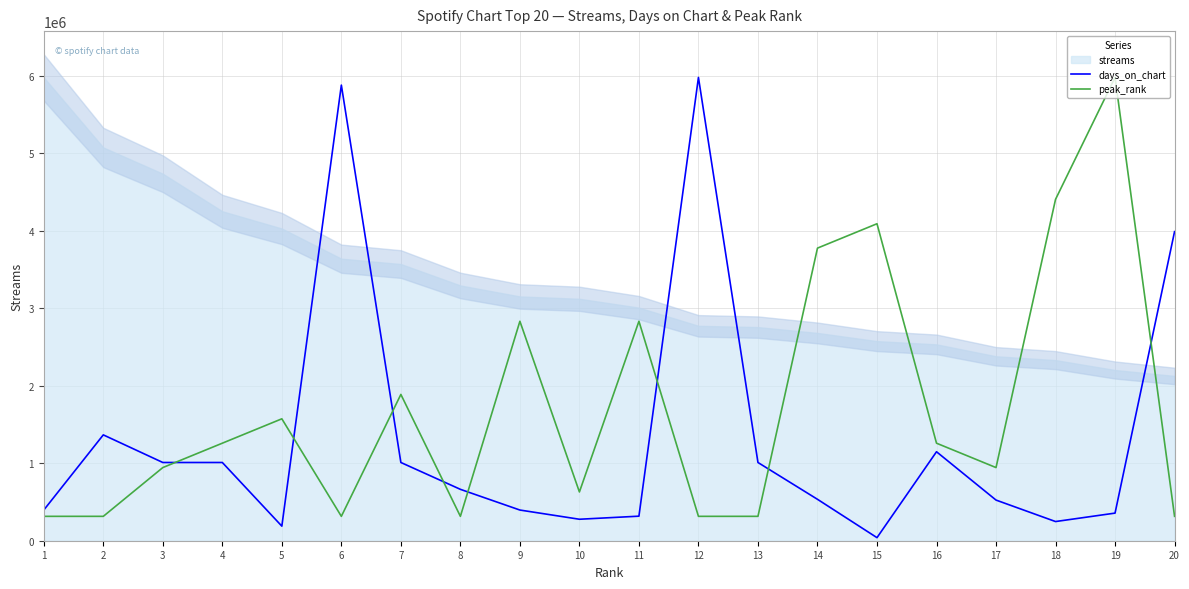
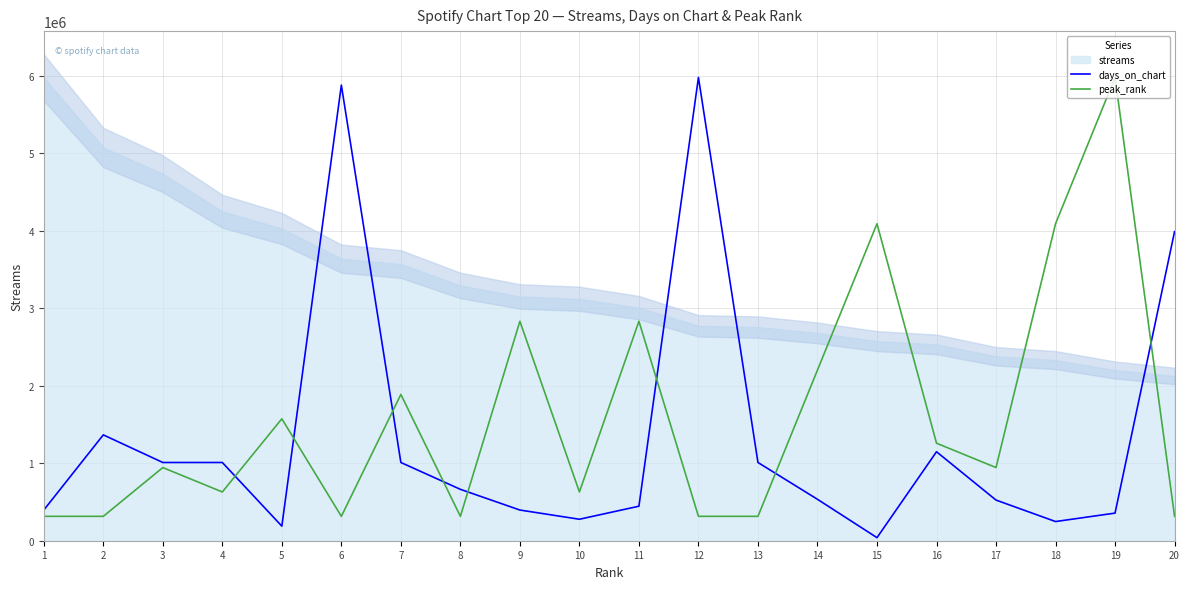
peak_rank, 4: 1300000 -> 600000
days_on_chart, 11: 300000 -> 400000
peak_rank, 14: 3800000 -> 2200000
peak_rank, 18: 4400000 -> 4100000
